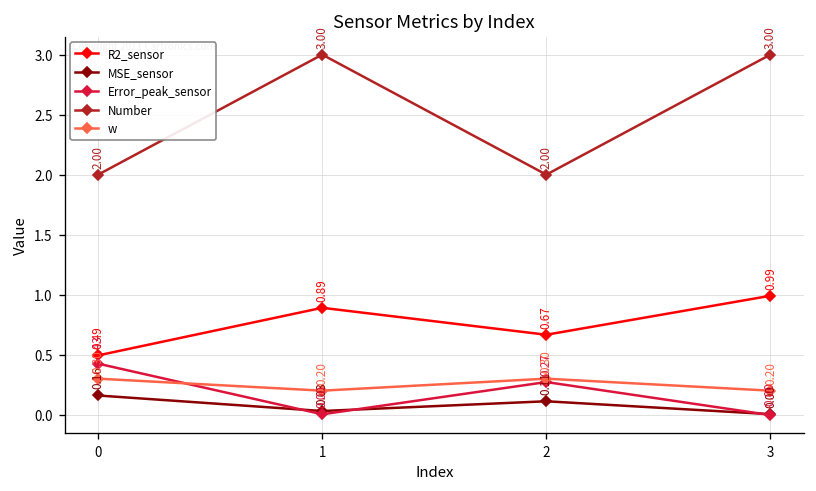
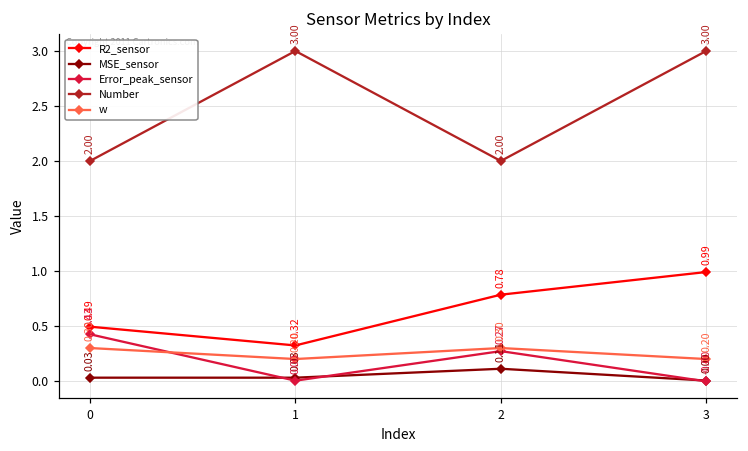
MSE_sensor, 0: 0.16 -> 0.03
R2_sensor, 1: 0.89 -> 0.32
R2_sensor, 2: 0.67 -> 0.78
